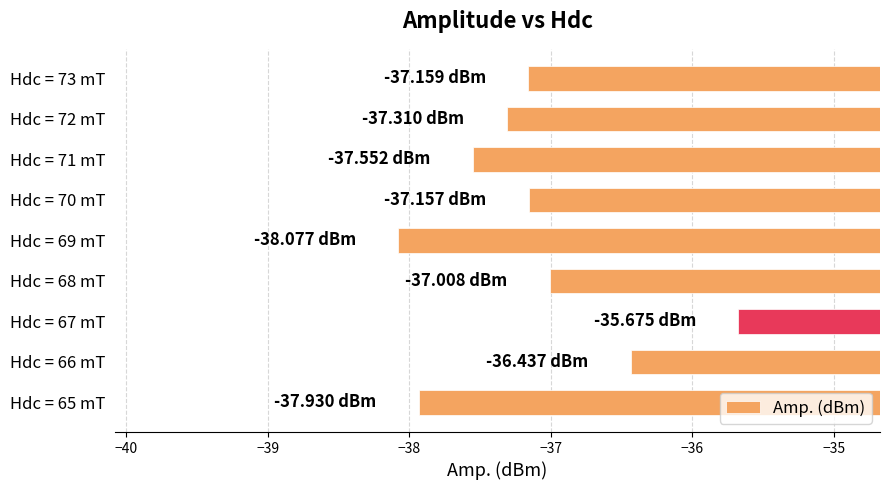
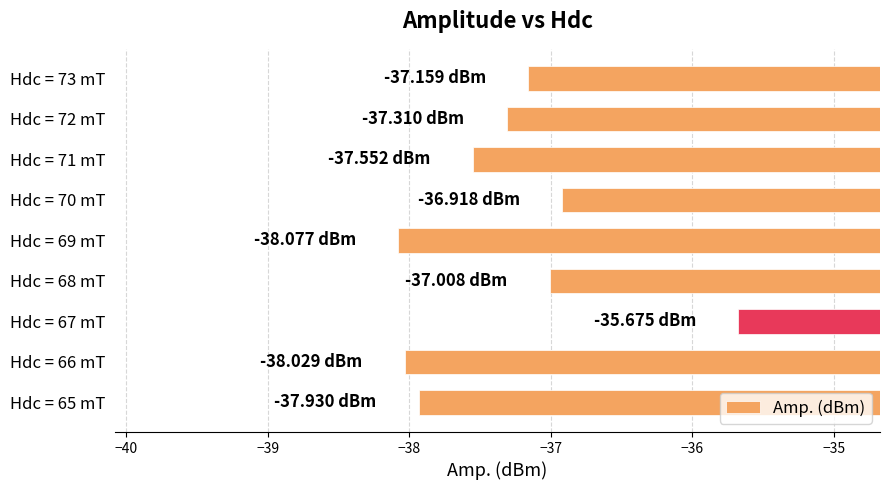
Hdc = 70 mT: -37.157 -> -36.918
Hdc = 66 mT: -36.437 -> -38.029
